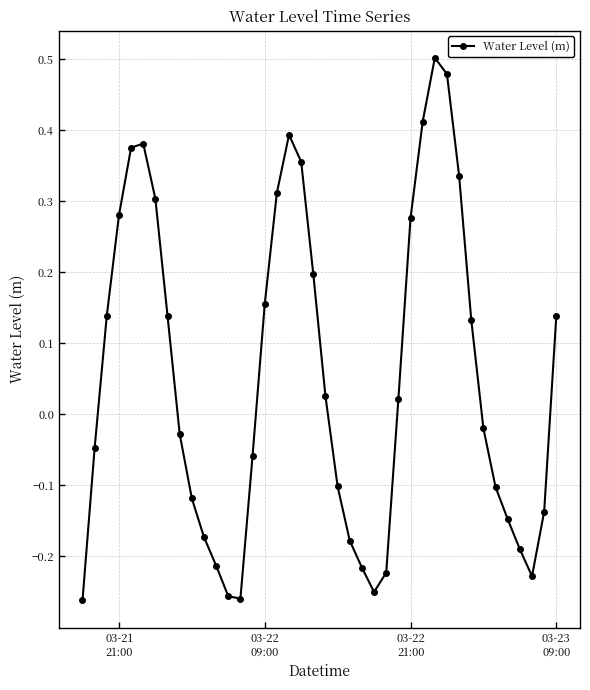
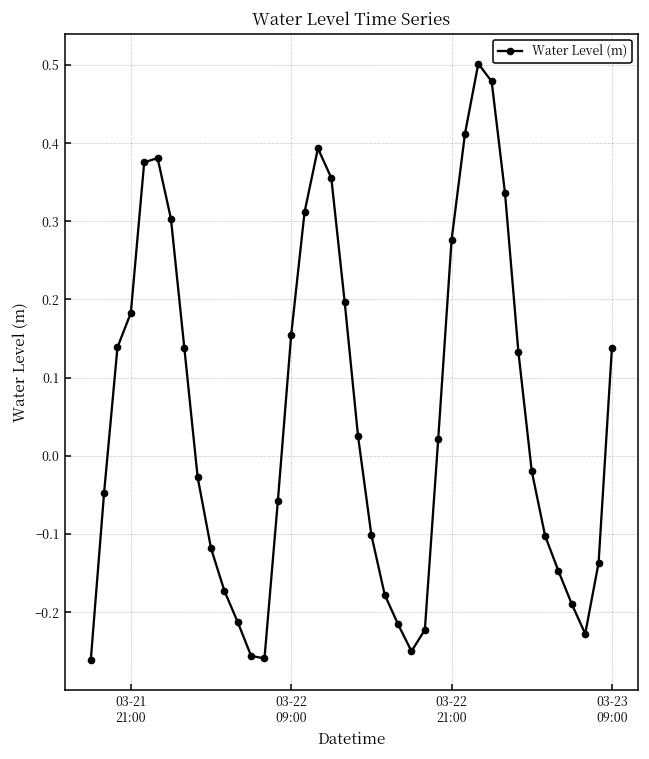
03-21 21:00: 0.28 -> 0.18
